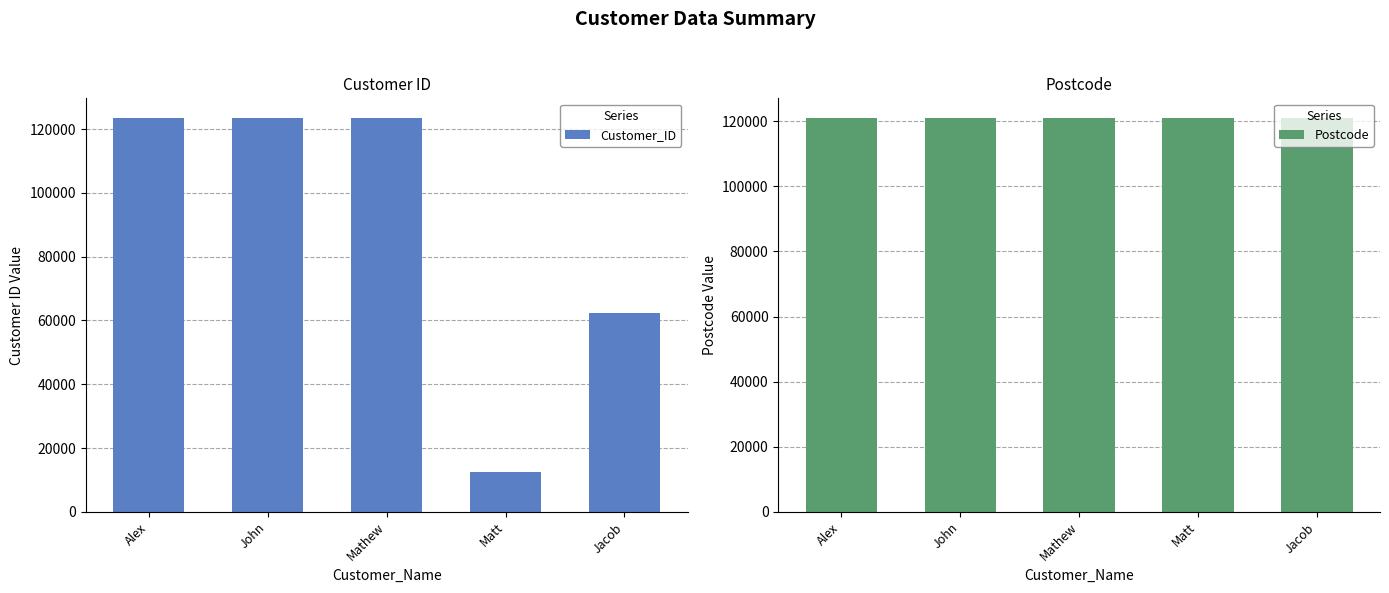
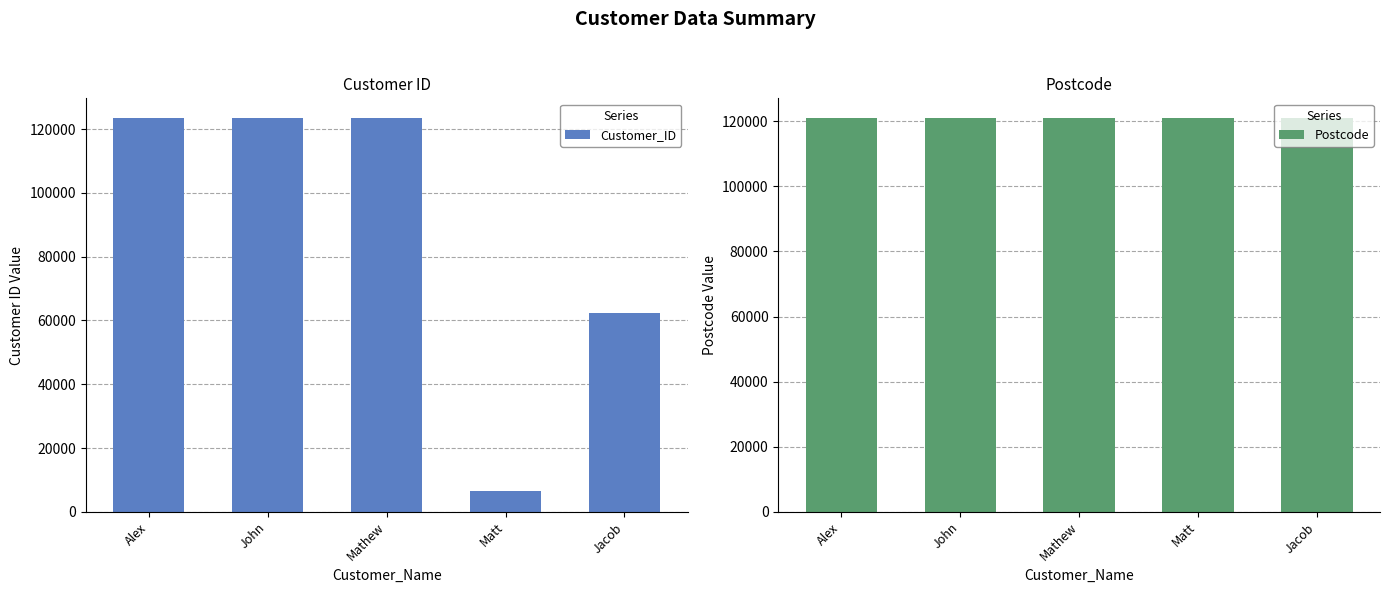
Customer ID, Matt: 12000 -> 7000
